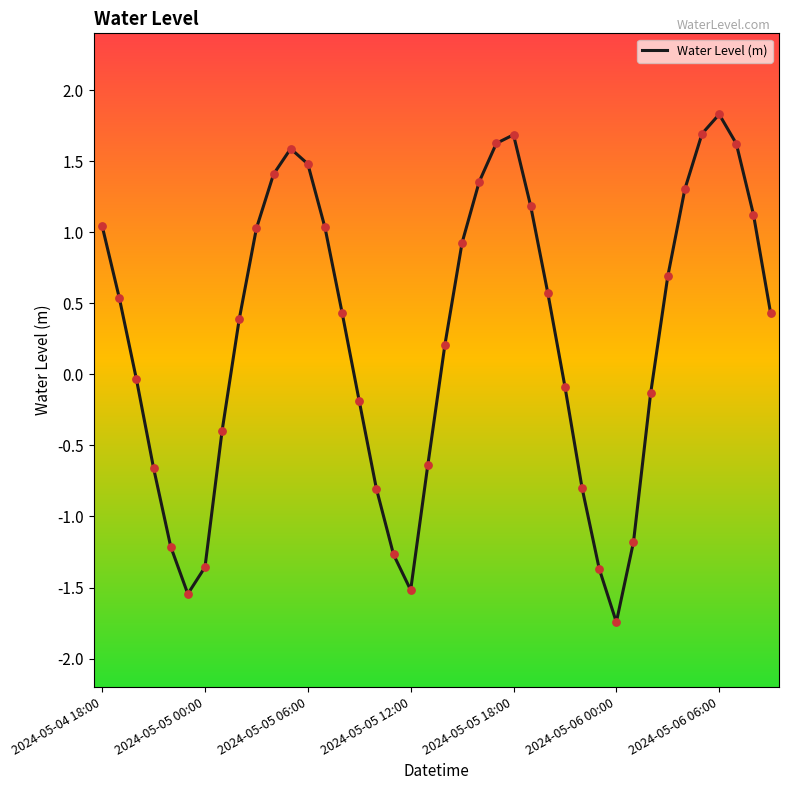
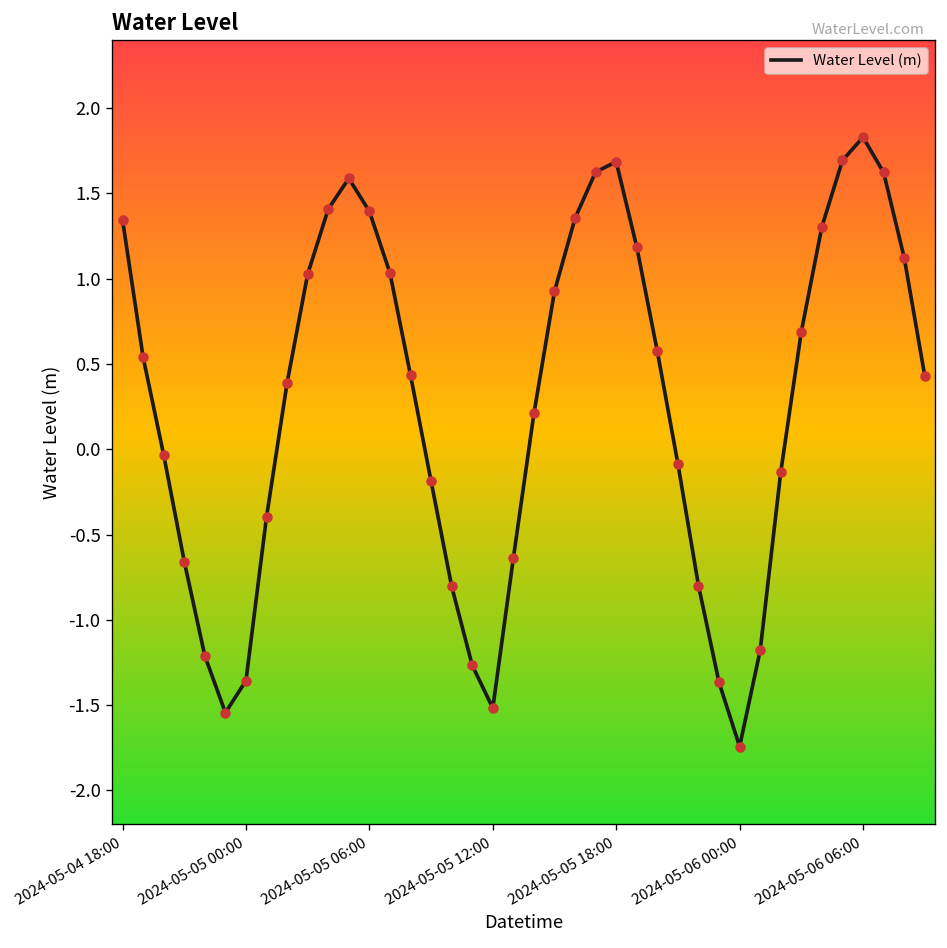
2024-05-04 18:00: 1.05 -> 1.34
2024-05-05 06:00: 1.48 -> 1.40
